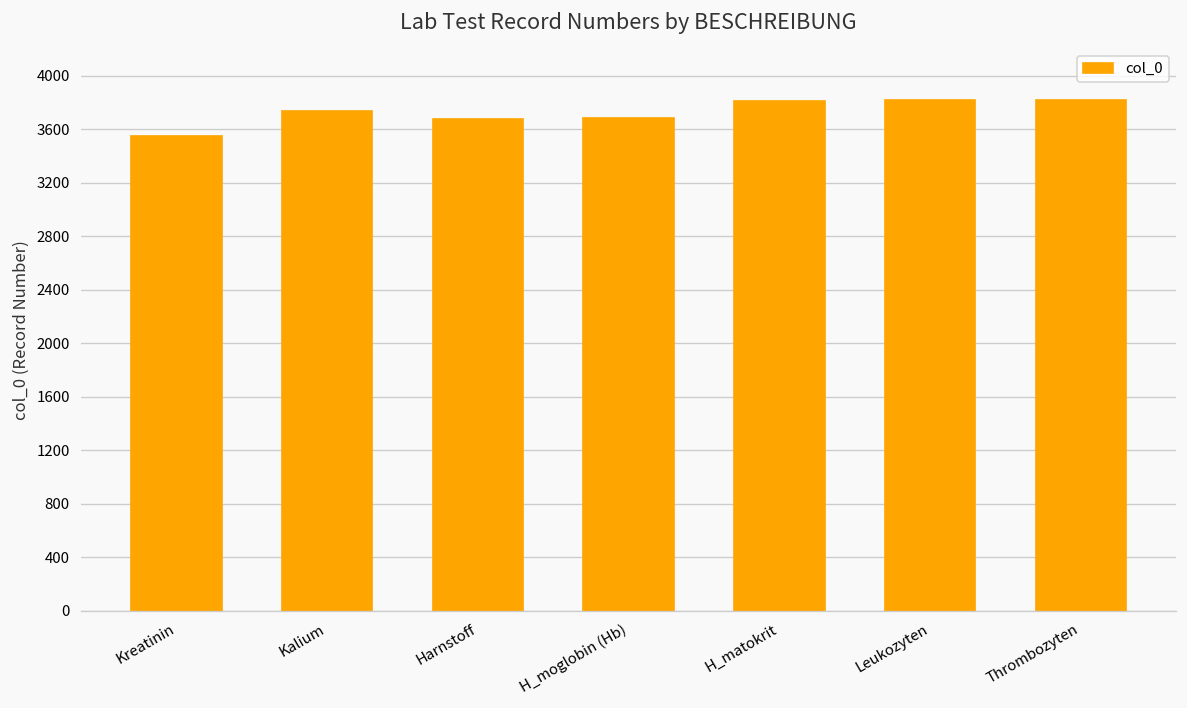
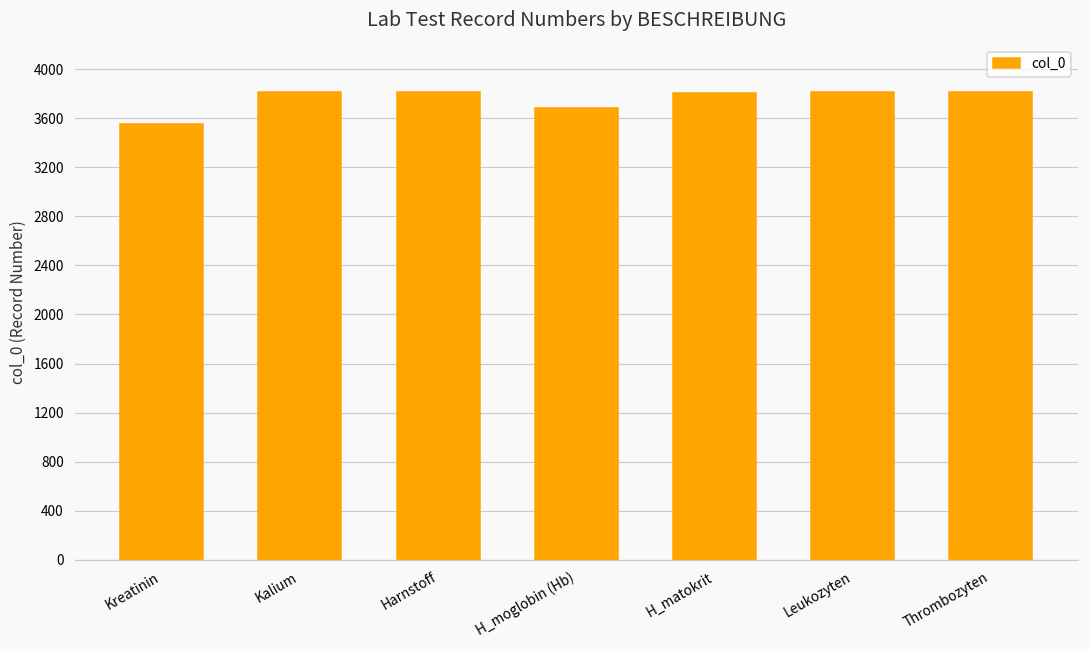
Kalium: 3740 -> 3810
Harnstoff: 3680 -> 3810
